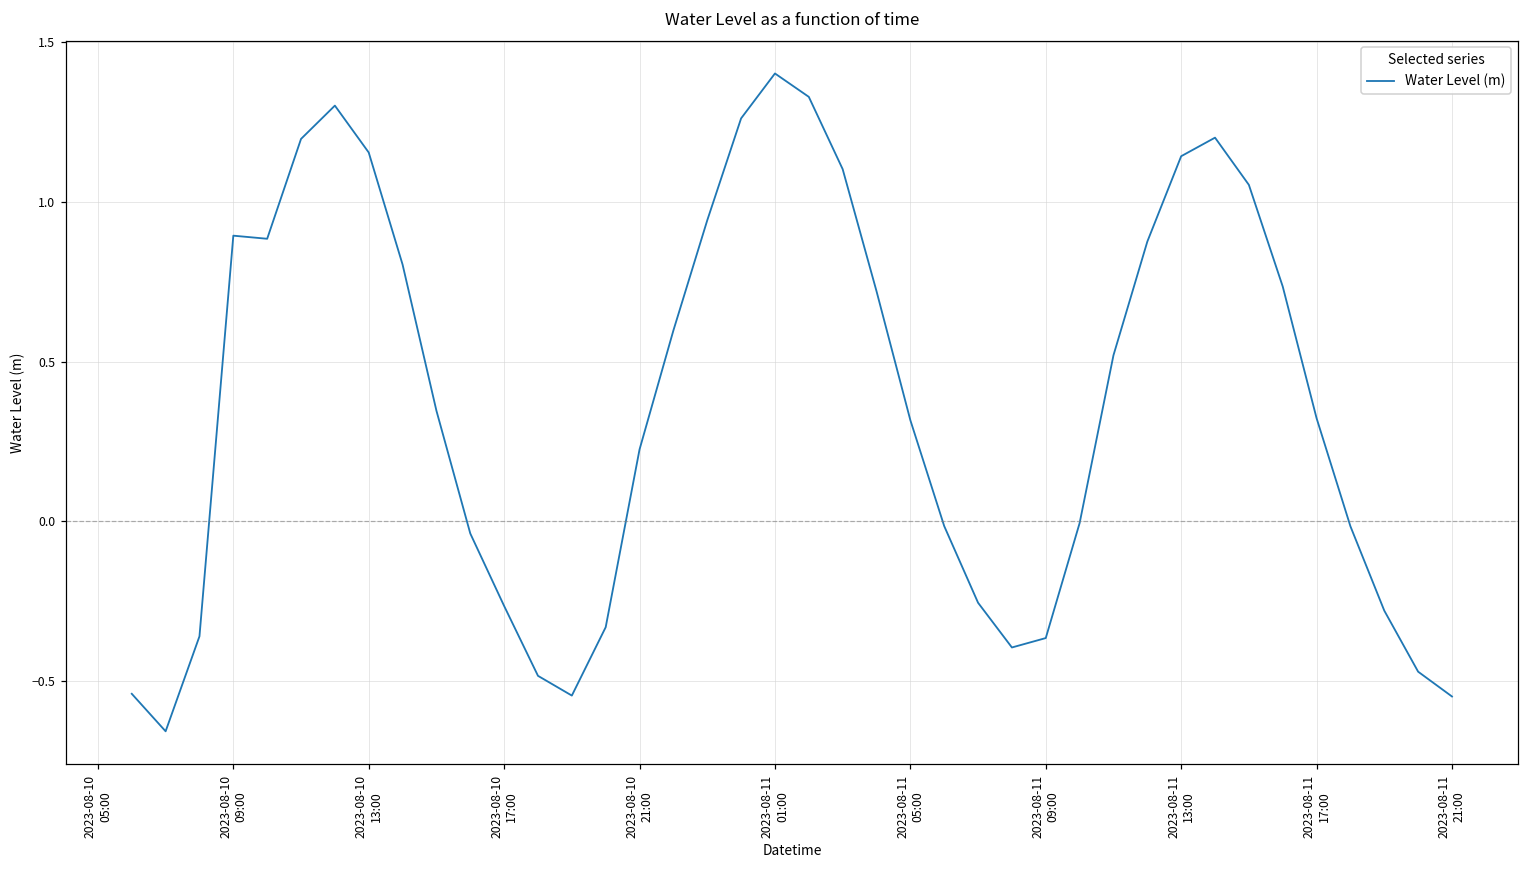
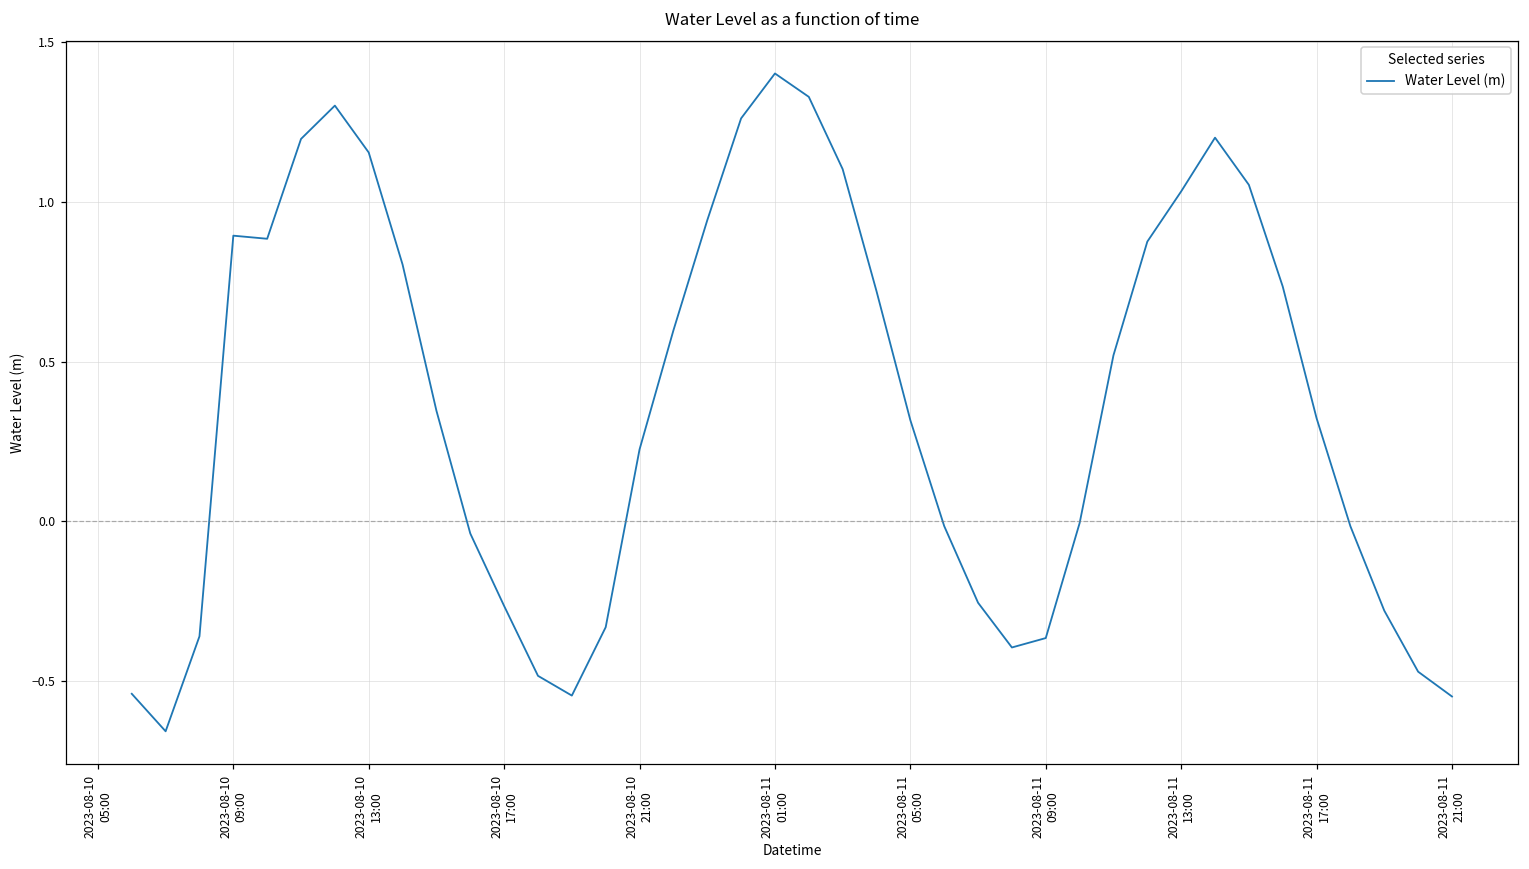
2023-08-11 13:00: 1.14 -> 1.03
